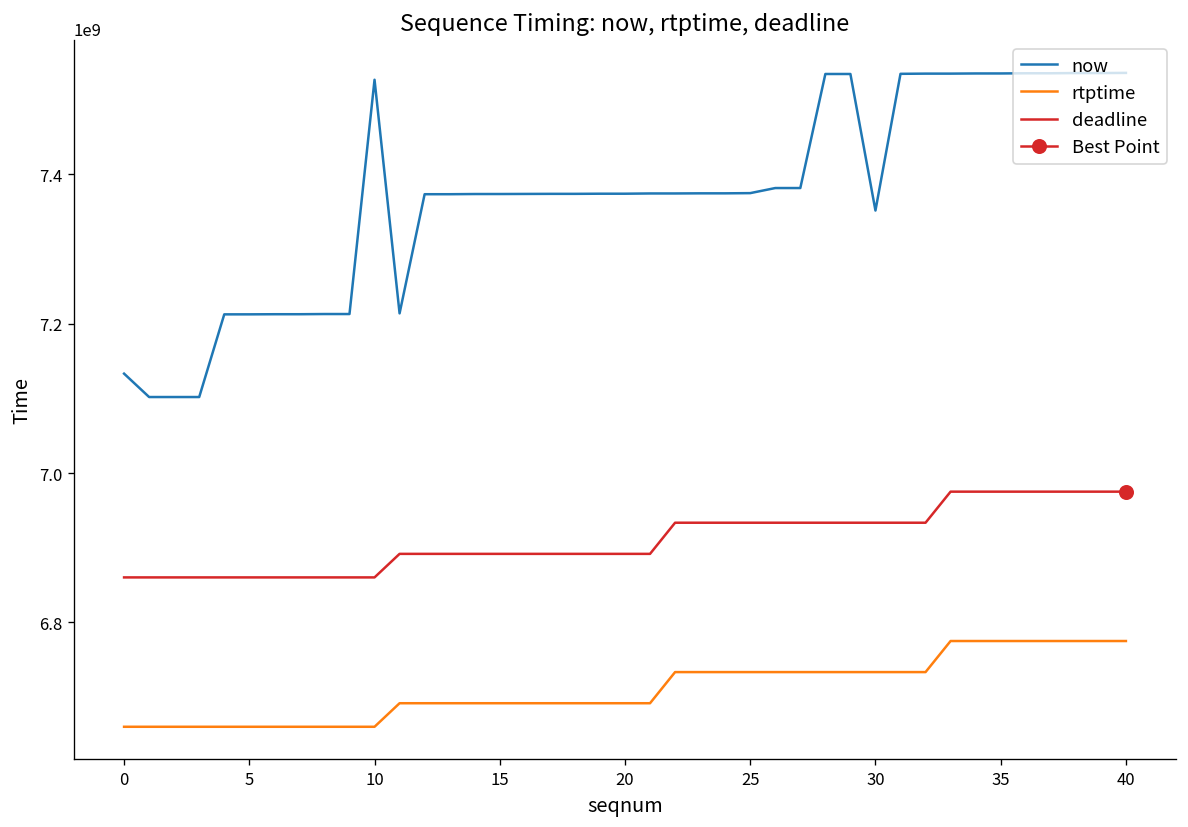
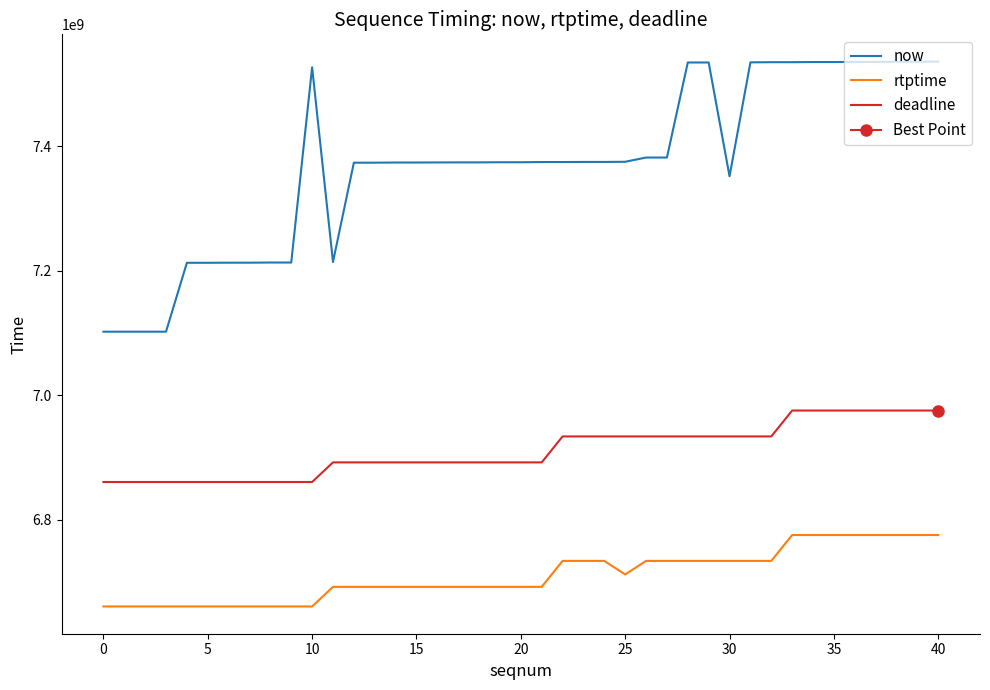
now, 0: 7130000000 -> 7100000000
rtptime, 25: 6730000000 -> 6710000000
